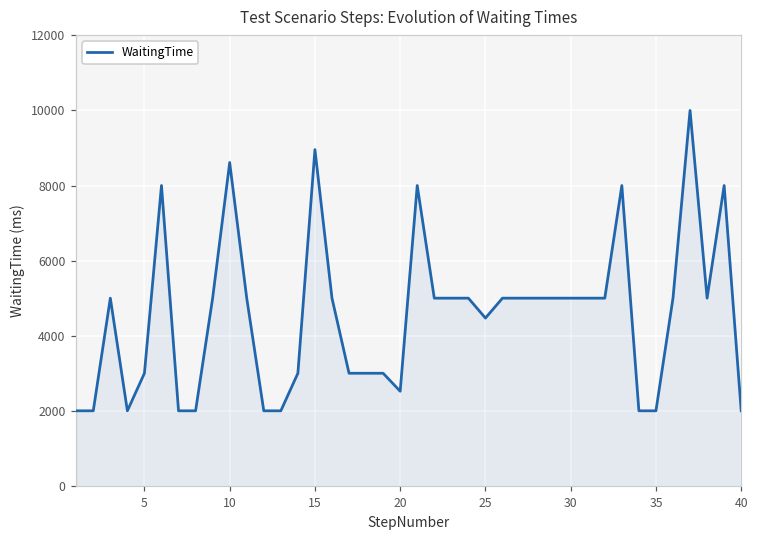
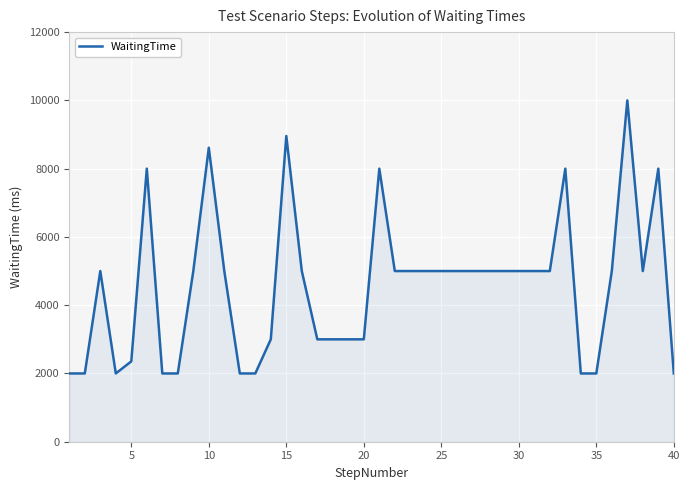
5: 3000 -> 2400
20: 2500 -> 3000
25: 4500 -> 5000
